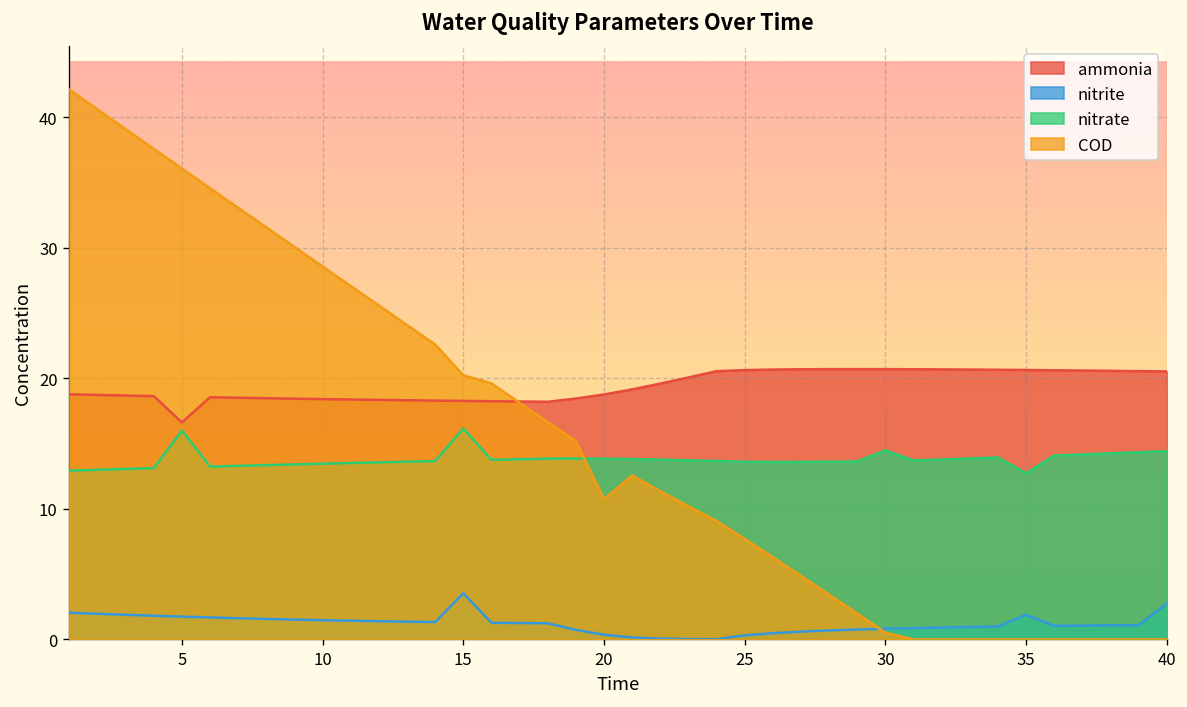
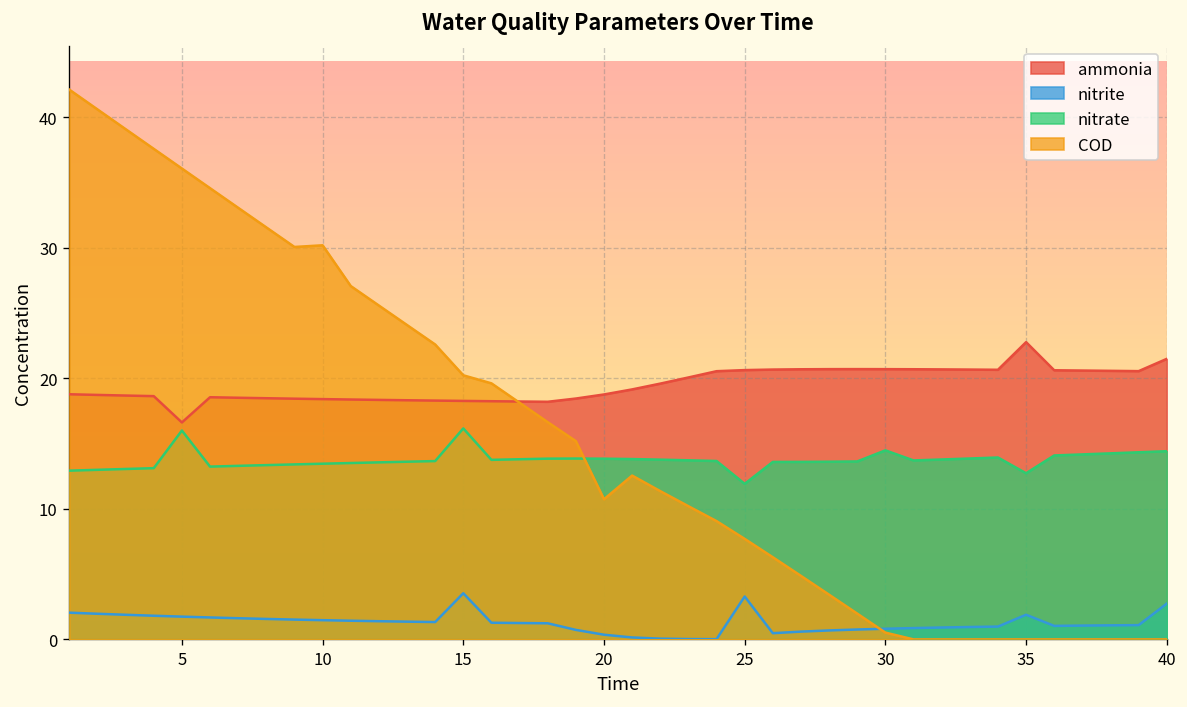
COD, 10: 28.6 -> 30.2
nitrite, 25: 0.3 -> 3.3
nitrate, 25: 13.6 -> 11.9
ammonia, 35: 20.6 -> 22.8
ammonia, 40: 20.5 -> 21.5
